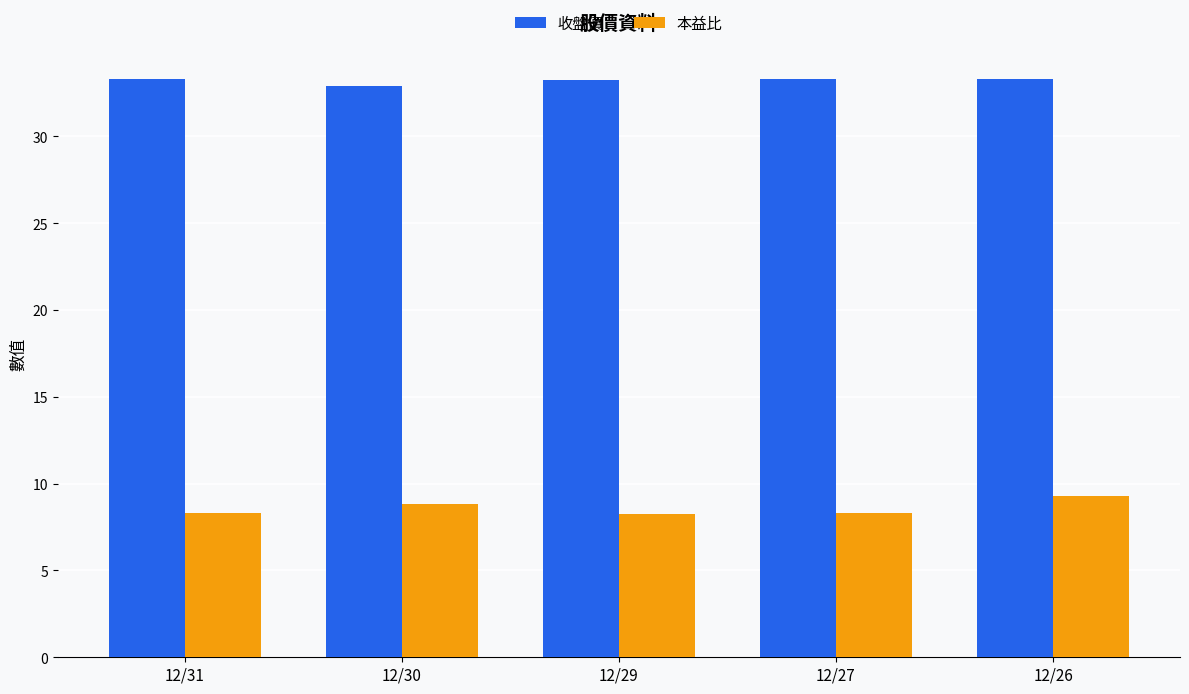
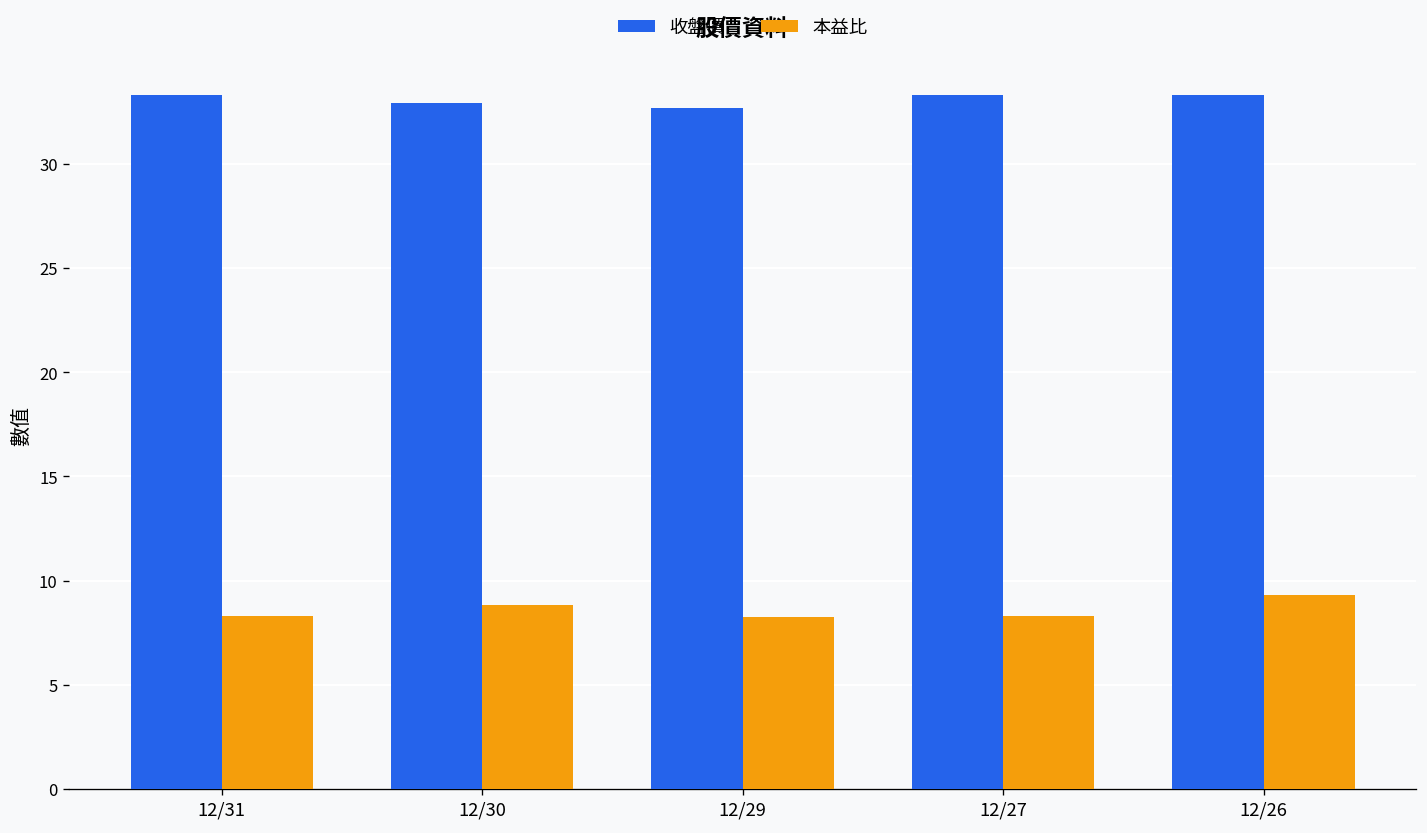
收盤價, 12/29: 33.3 -> 32.7
